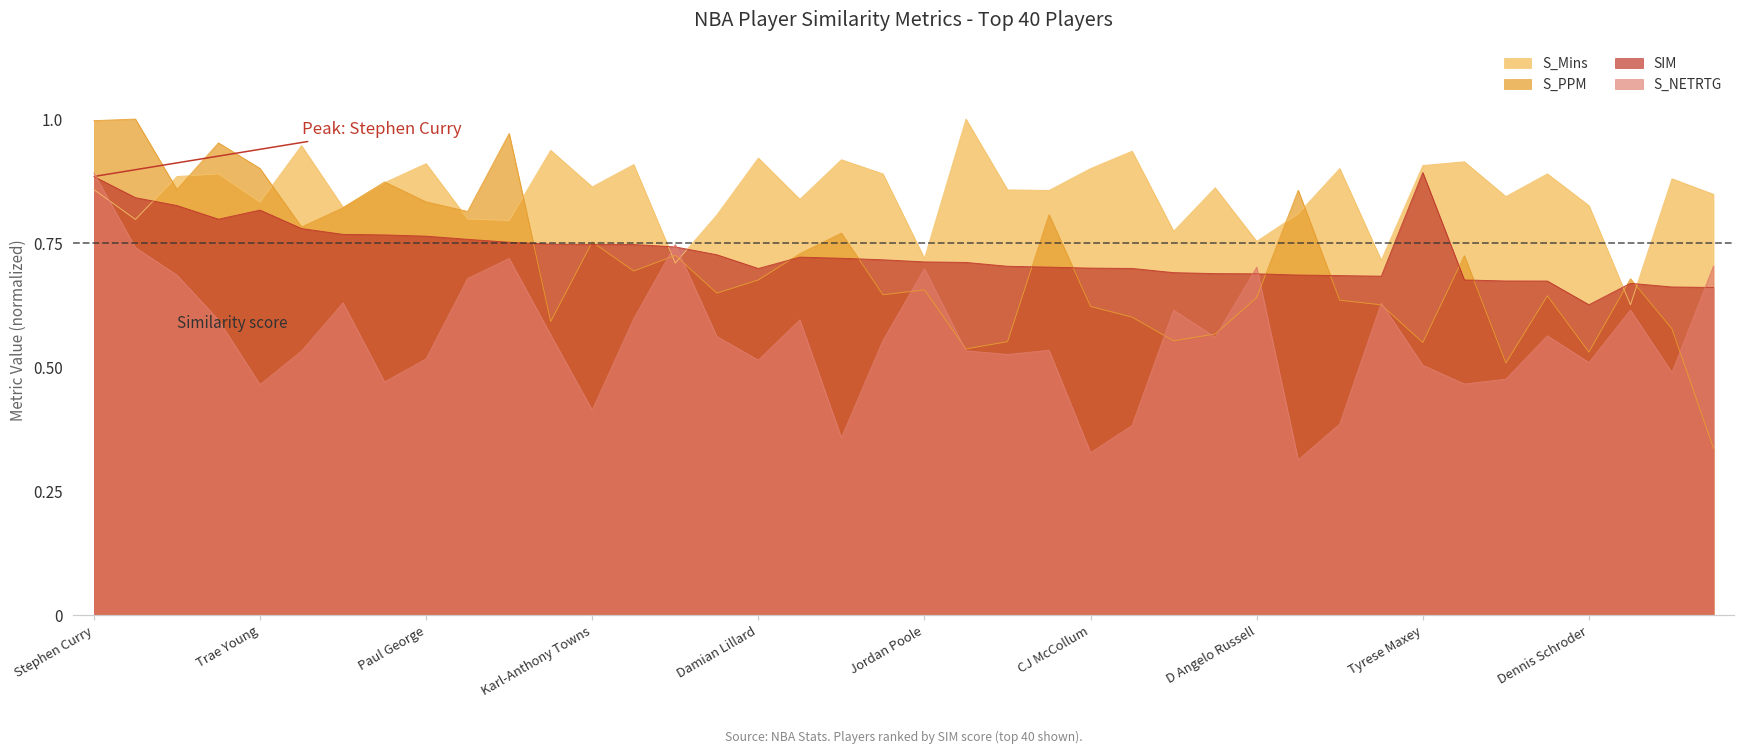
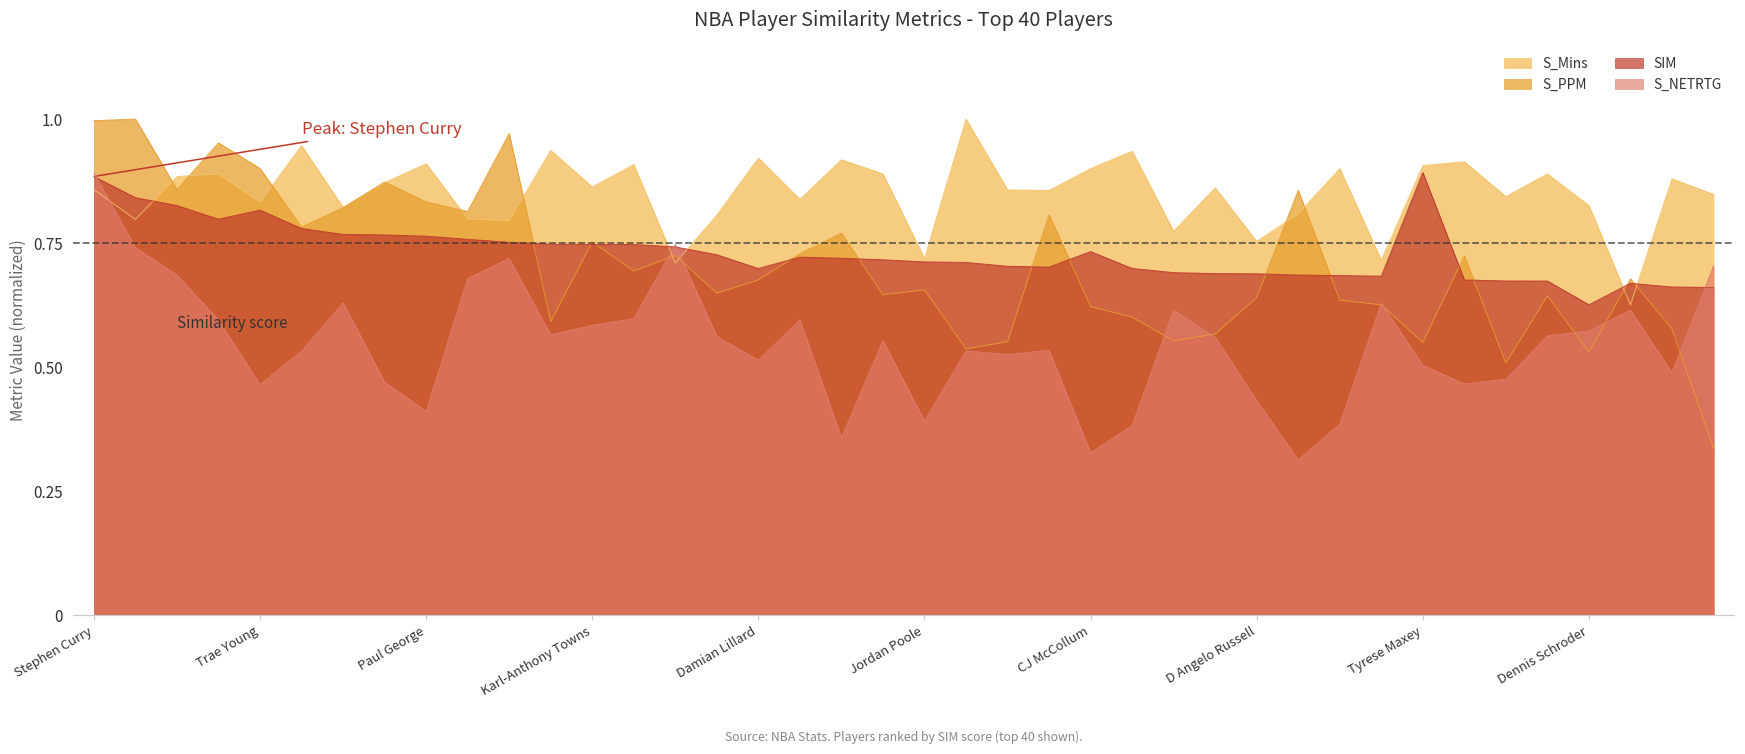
S_NETRTG, Paul George: 0.52 -> 0.41
S_NETRTG, Karl-Anthony Towns: 0.41 -> 0.58
S_NETRTG, Jordan Poole: 0.70 -> 0.39
SIM, CJ McCollum: 0.70 -> 0.73
S_NETRTG, D Angelo Russell: 0.70 -> 0.43
S_NETRTG, Dennis Schroder: 0.51 -> 0.57
